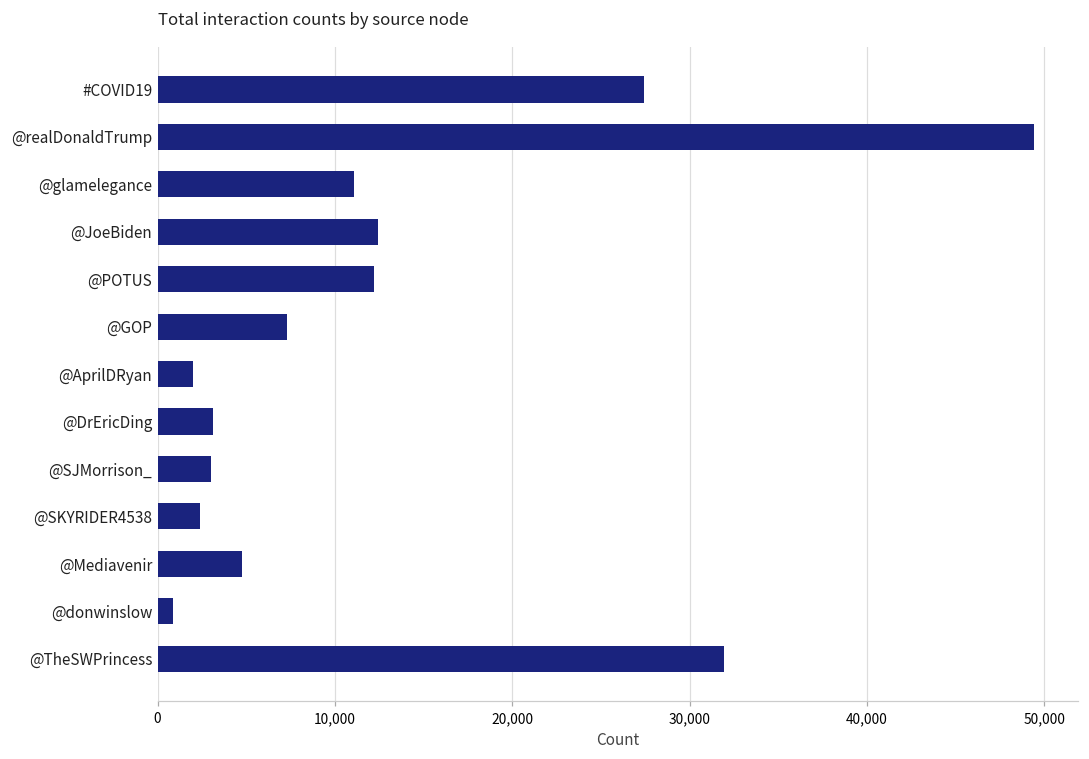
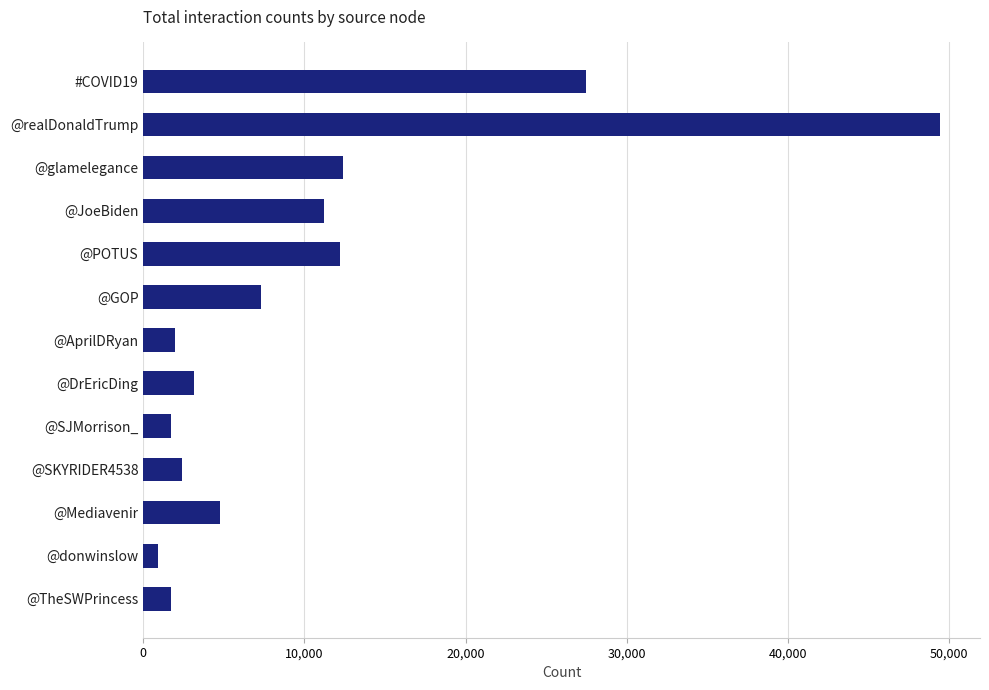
@glamelegance: 11,100 -> 12,400
@JoeBiden: 12,400 -> 11,200
@SJMorrison_: 3,000 -> 1,700
@TheSWPrincess: 31,900 -> 1,700
